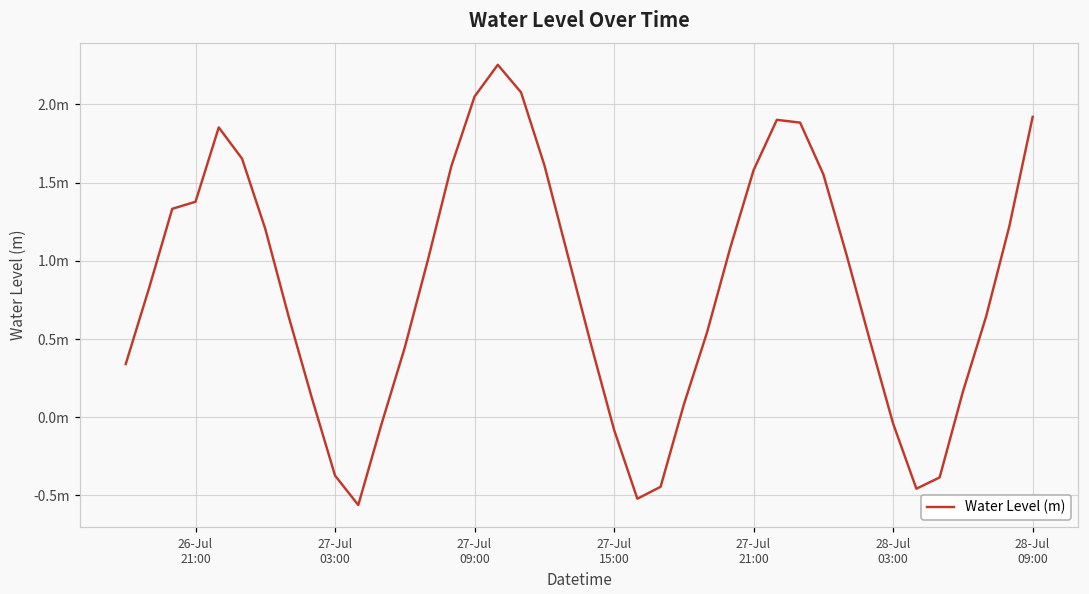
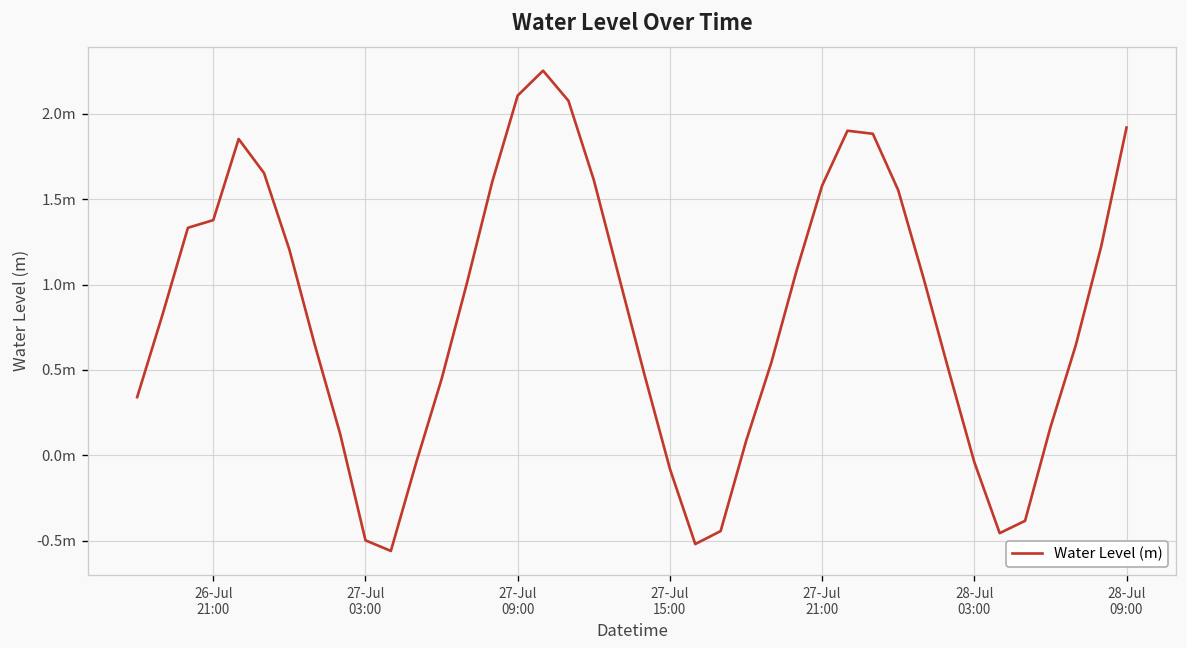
27-Jul 03:00: -0.37m -> -0.50m
27-Jul 09:00: 2.05m -> 2.11m
